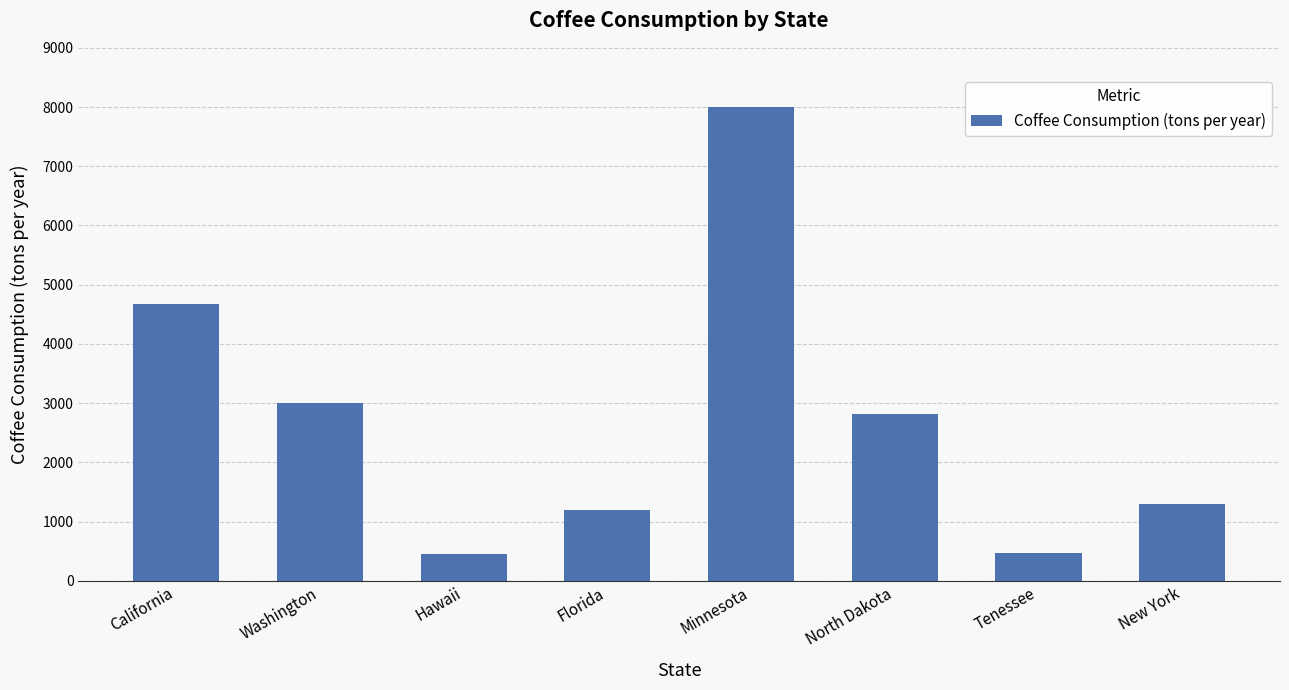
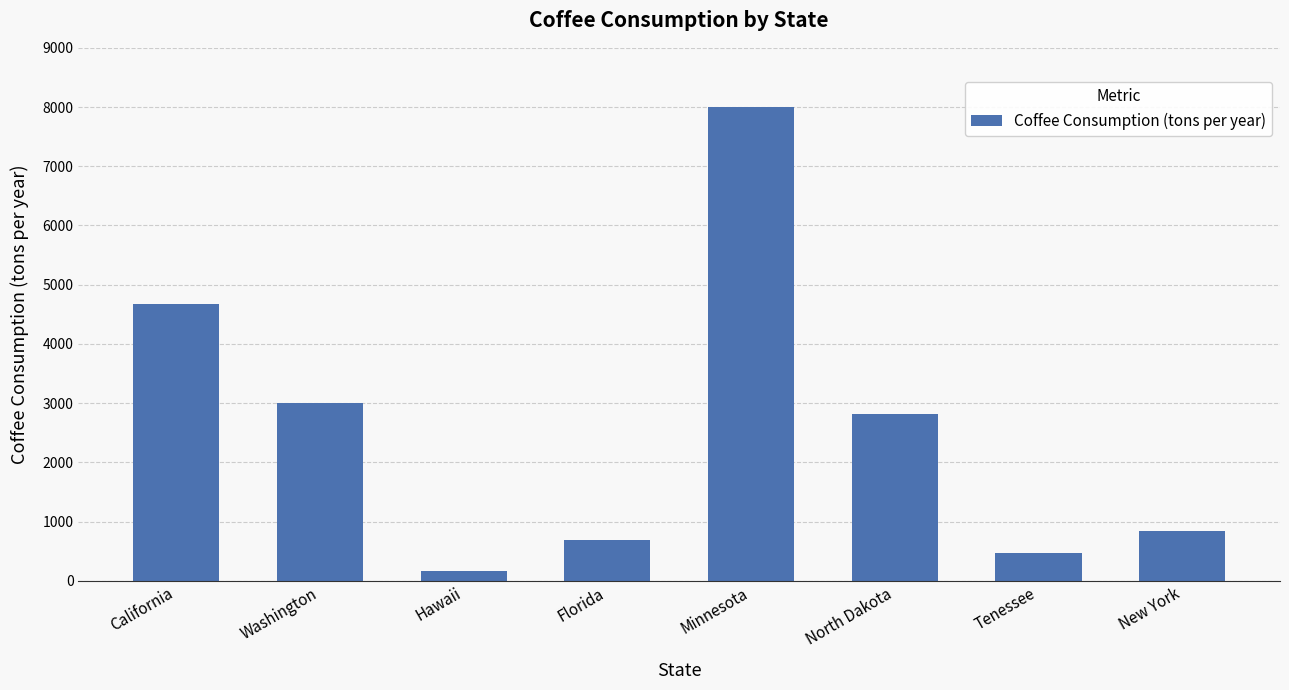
Hawaii: 500 -> 200
Florida: 1200 -> 700
New York: 1300 -> 800
